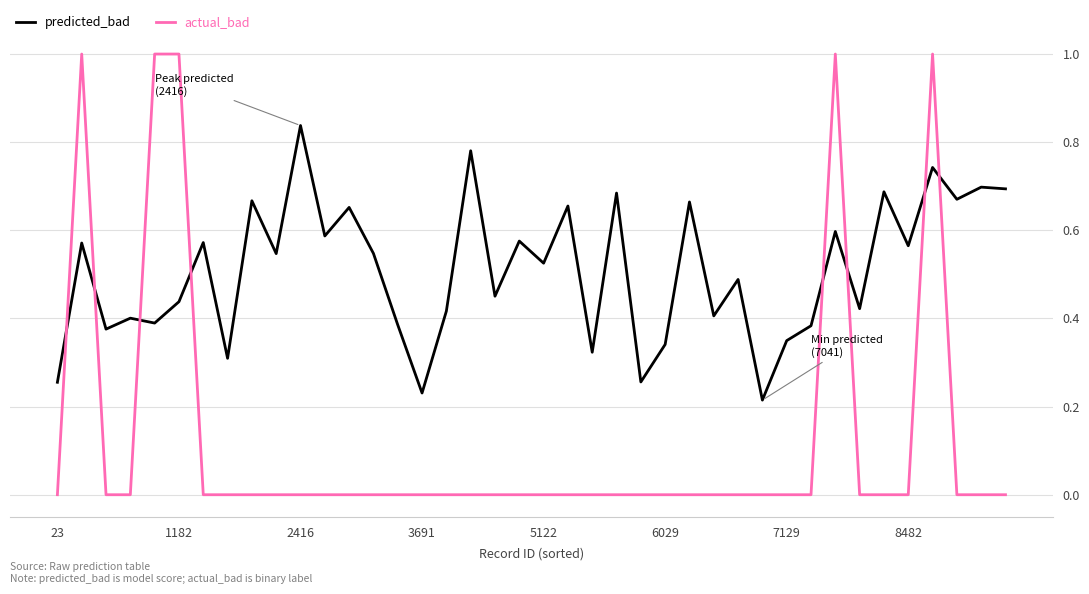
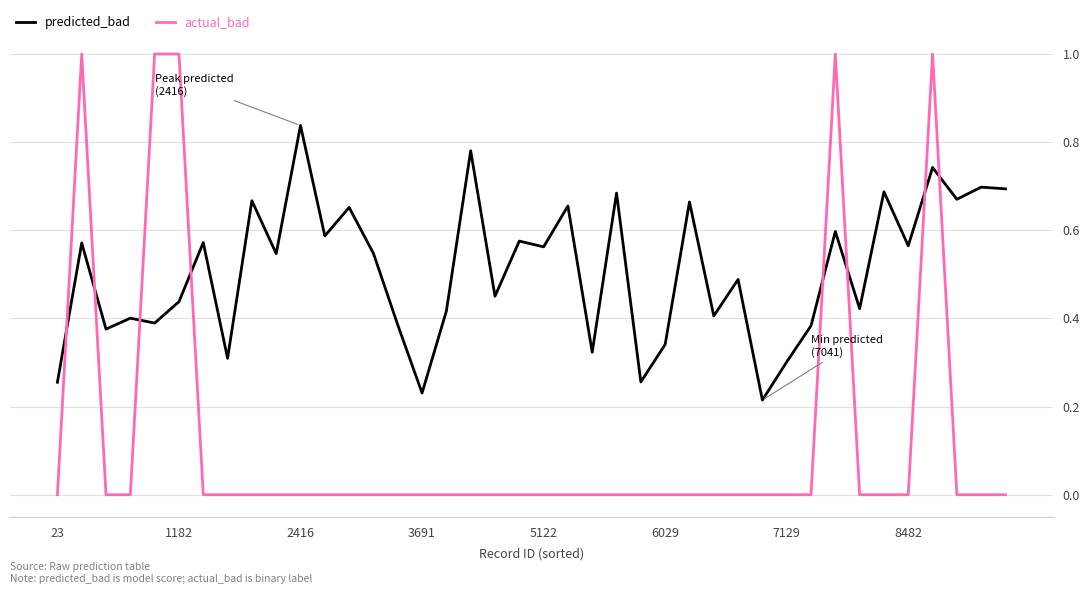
predicted_bad, 5122: 0.53 -> 0.56
predicted_bad, 7129: 0.35 -> 0.30
